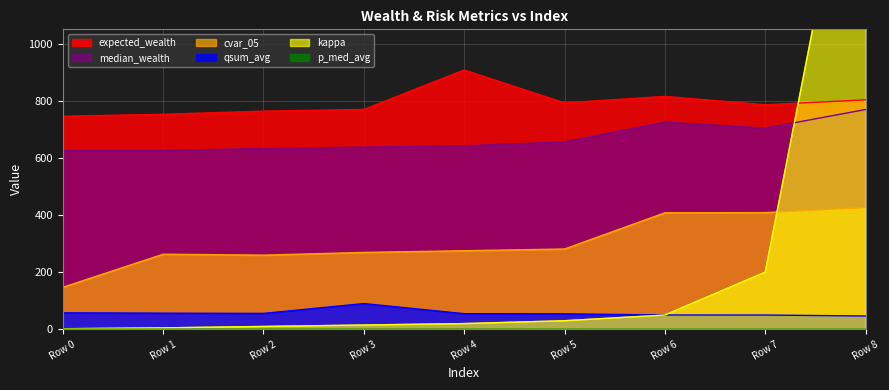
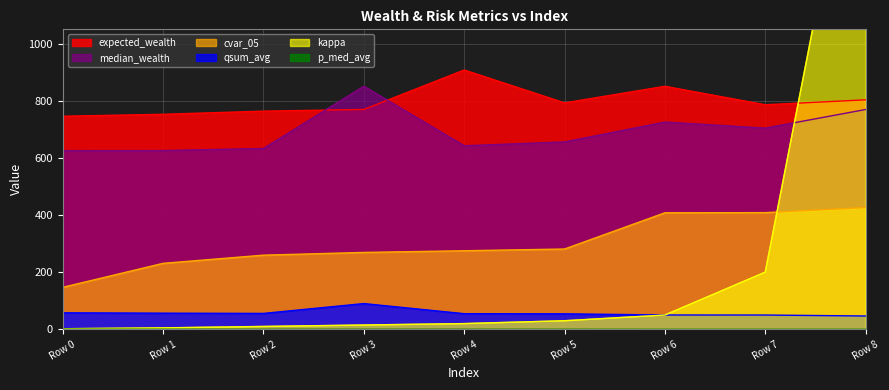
cvar_05, Row 1: 260 -> 230
median_wealth, Row 3: 640 -> 850
expected_wealth, Row 6: 820 -> 850
